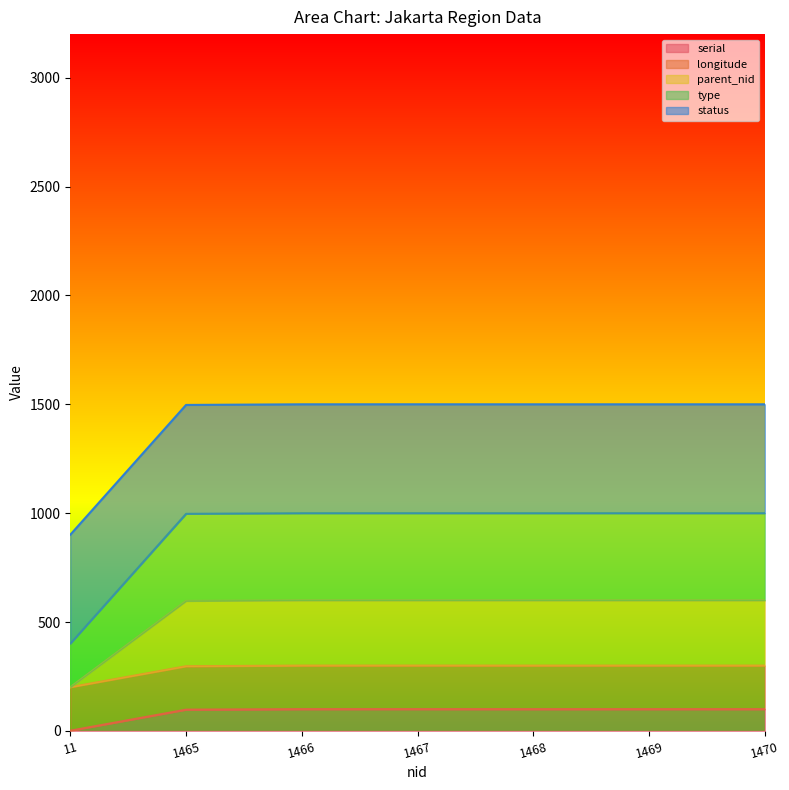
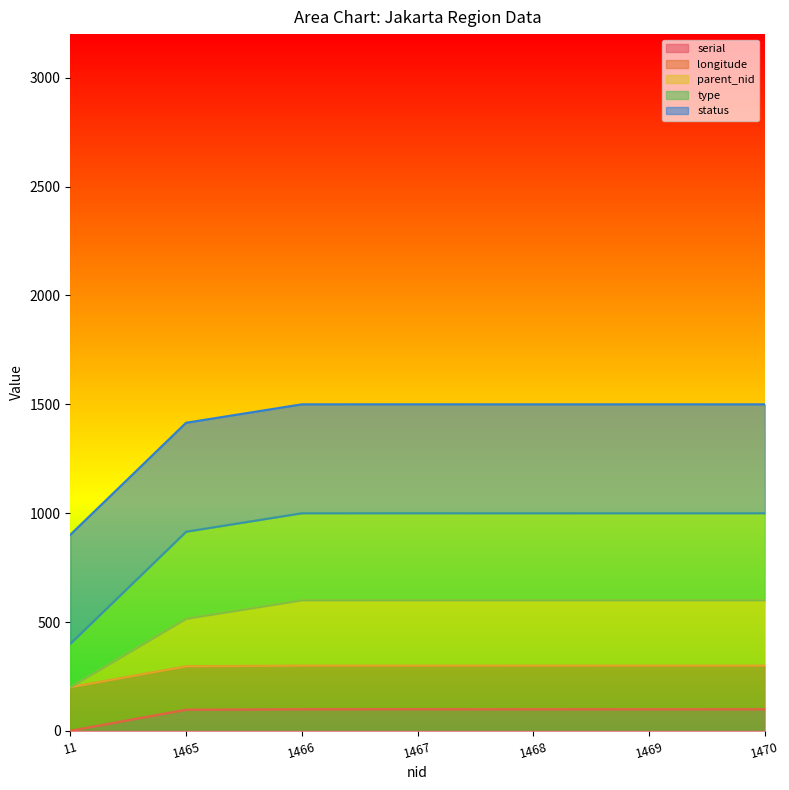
parent_nid, 1465: 300 -> 220
